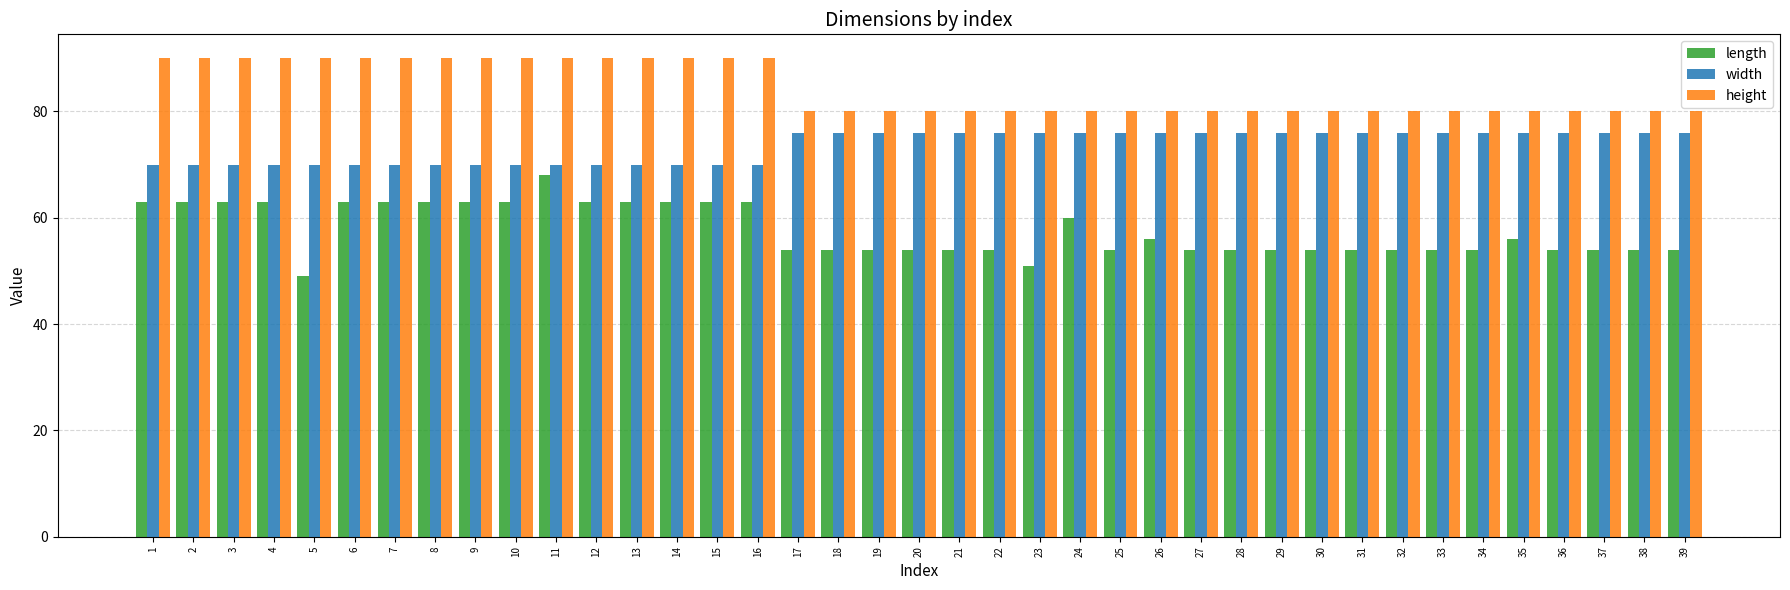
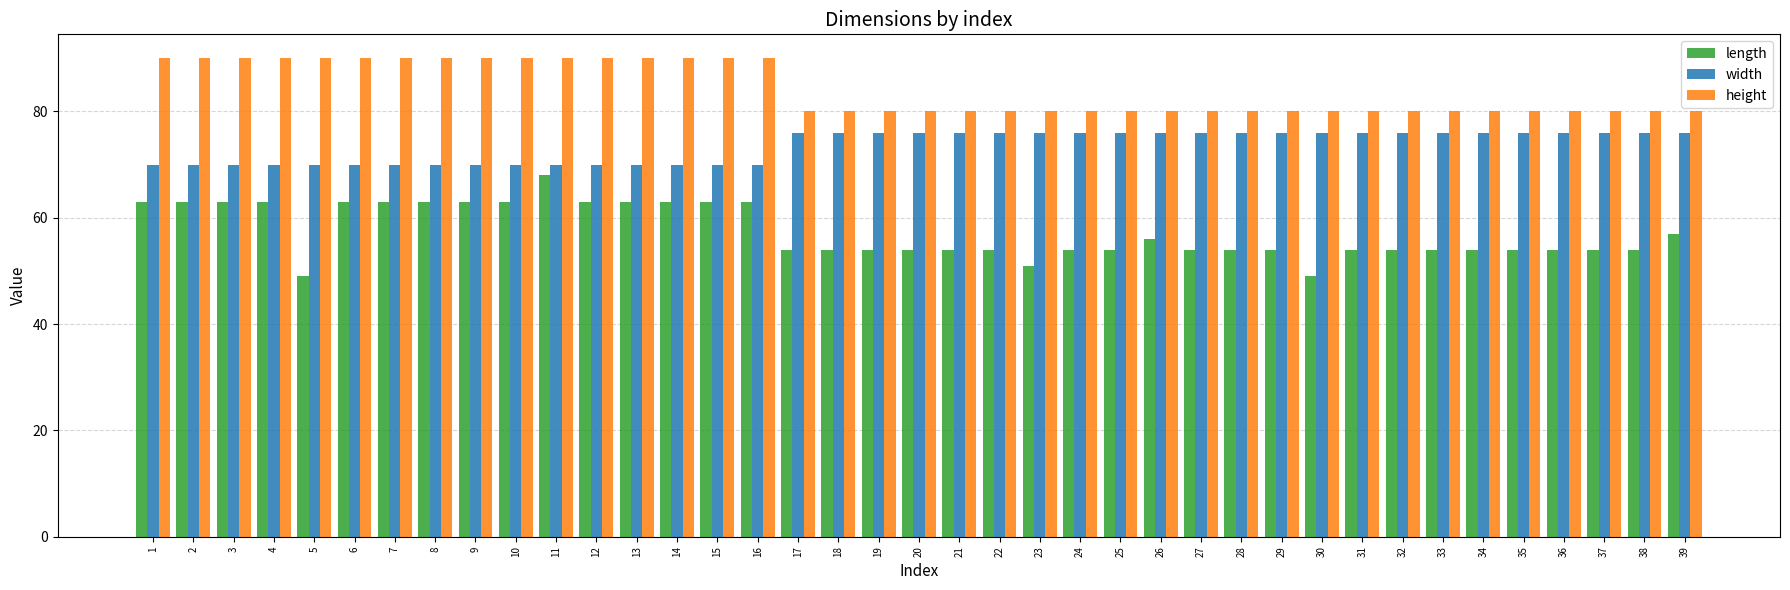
length, 24: 60 -> 54
length, 30: 54 -> 49
length, 35: 56 -> 54
length, 39: 54 -> 57
